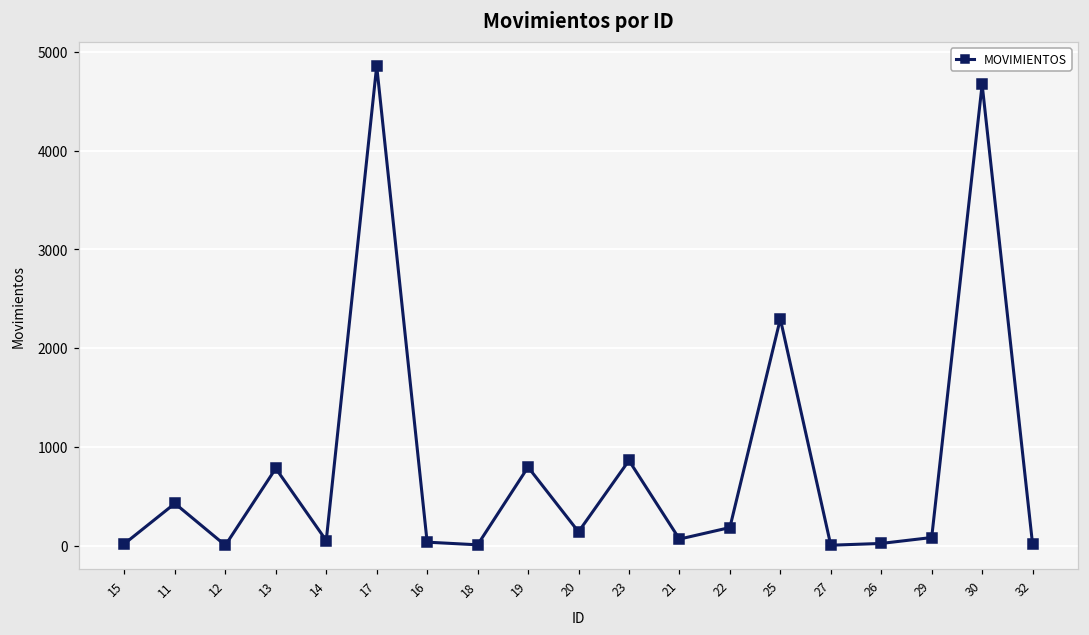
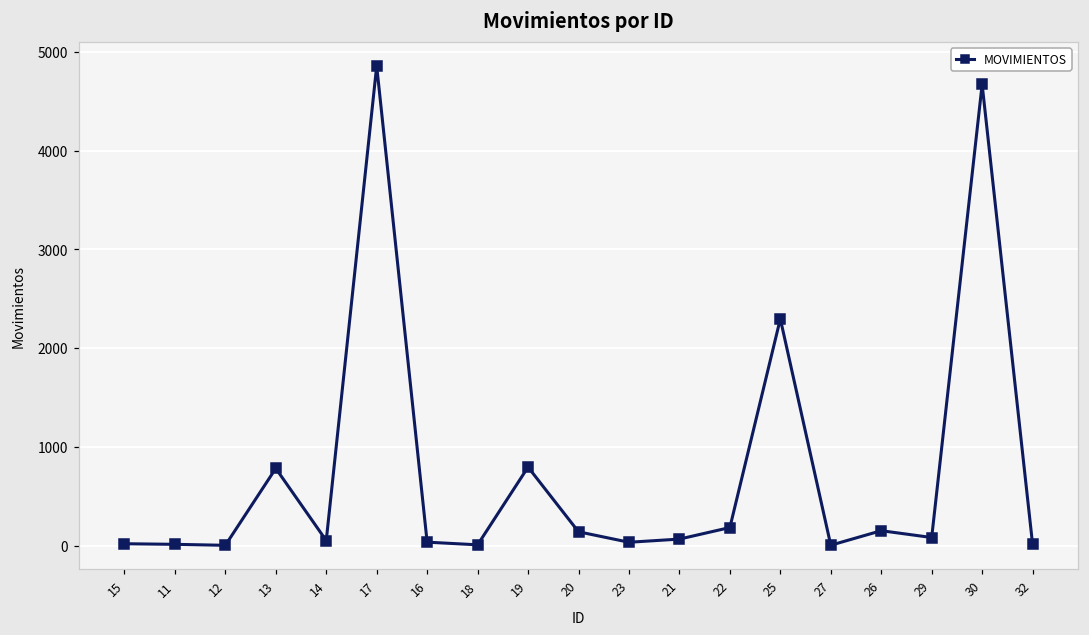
11: 400 -> 0
23: 900 -> 0
26: 0 -> 200
